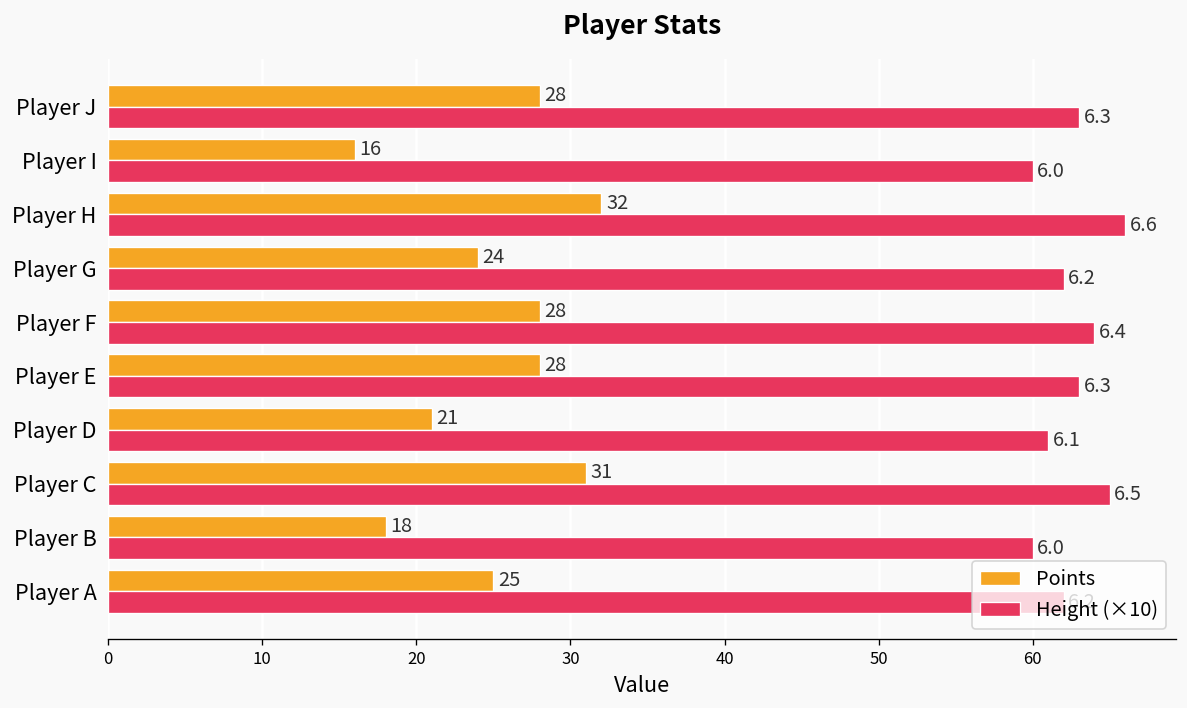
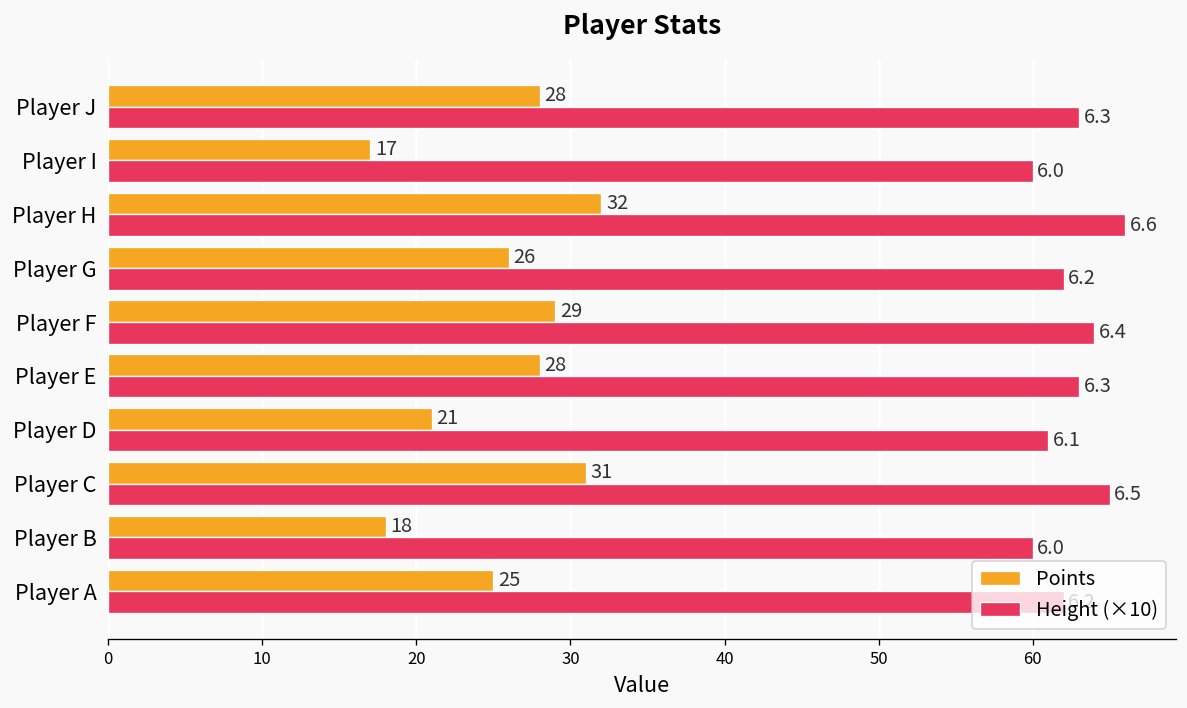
Points, Player I: 16 -> 17
Points, Player G: 24 -> 26
Points, Player F: 28 -> 29
